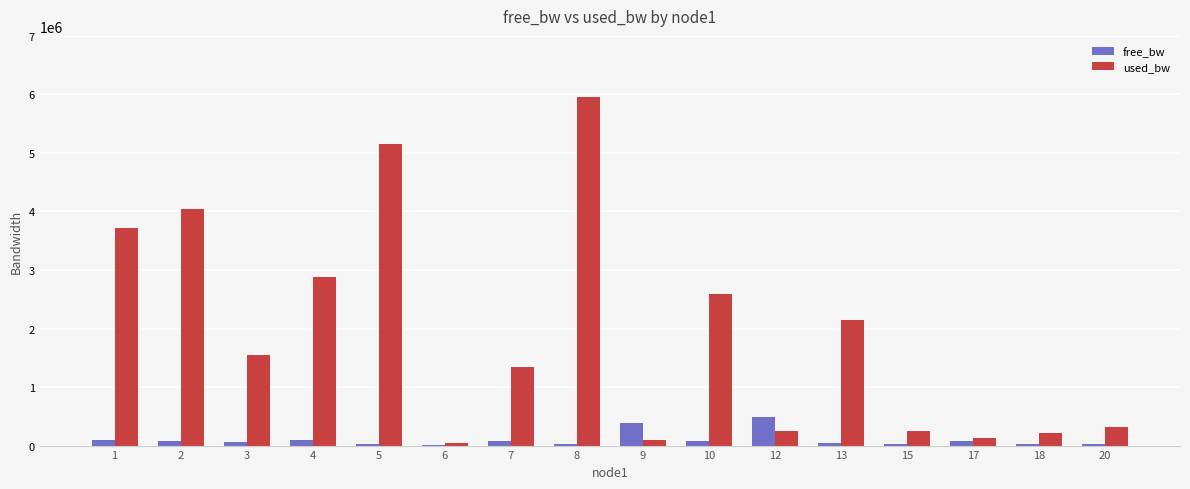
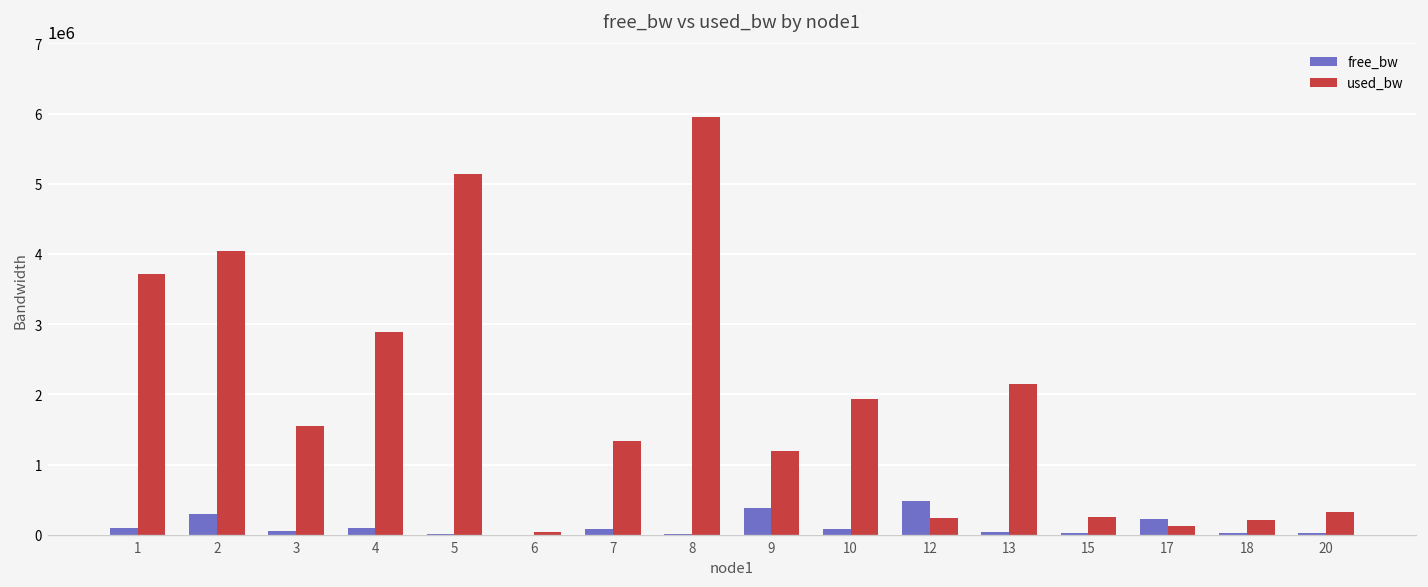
free_bw, 2: 100000 -> 300000
used_bw, 9: 100000 -> 1200000
used_bw, 10: 2600000 -> 1900000
free_bw, 17: 100000 -> 200000
